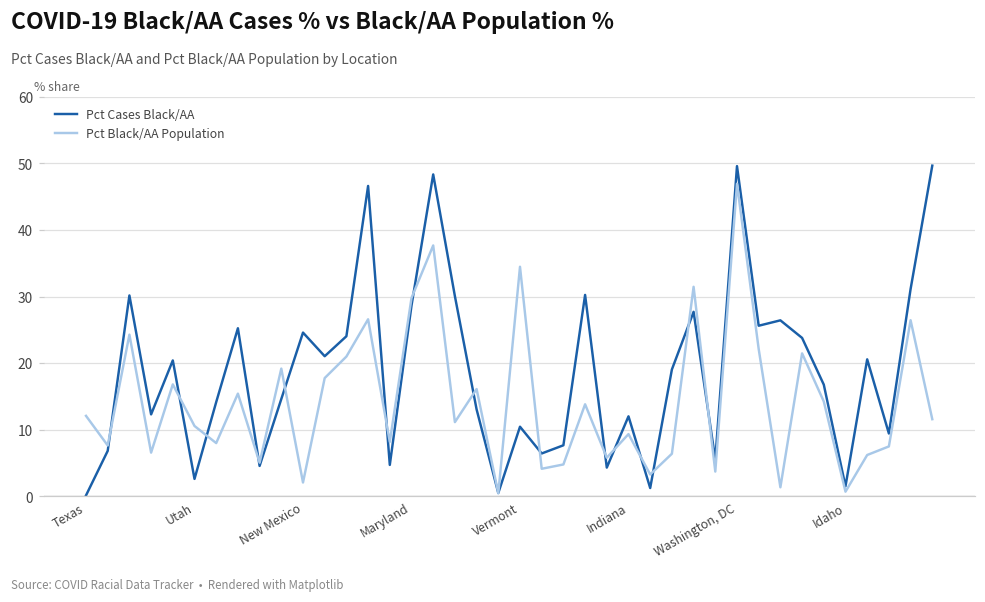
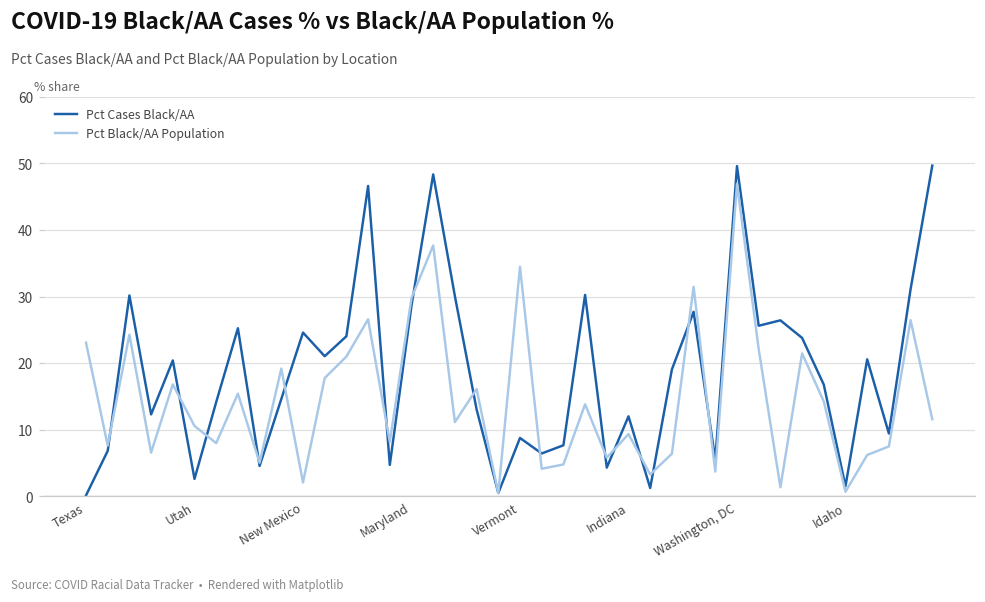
Pct Black/AA Population, Texas: 12 -> 23
Pct Cases Black/AA, Vermont: 10 -> 9
